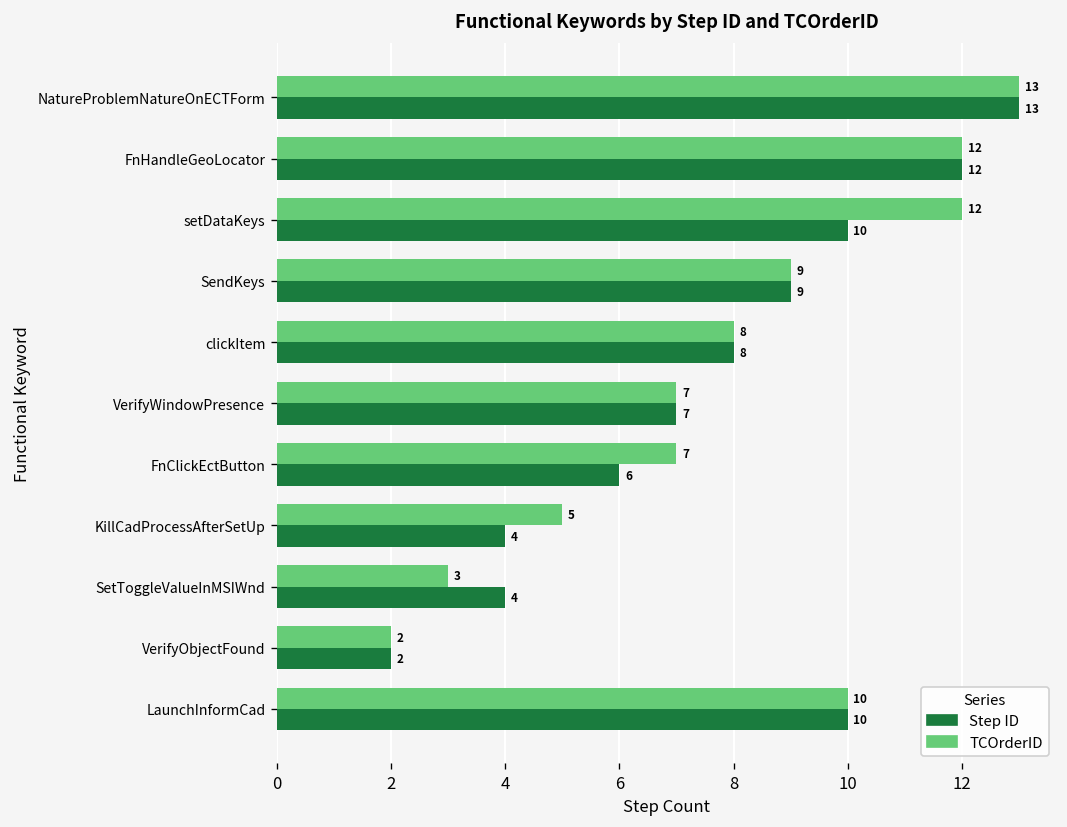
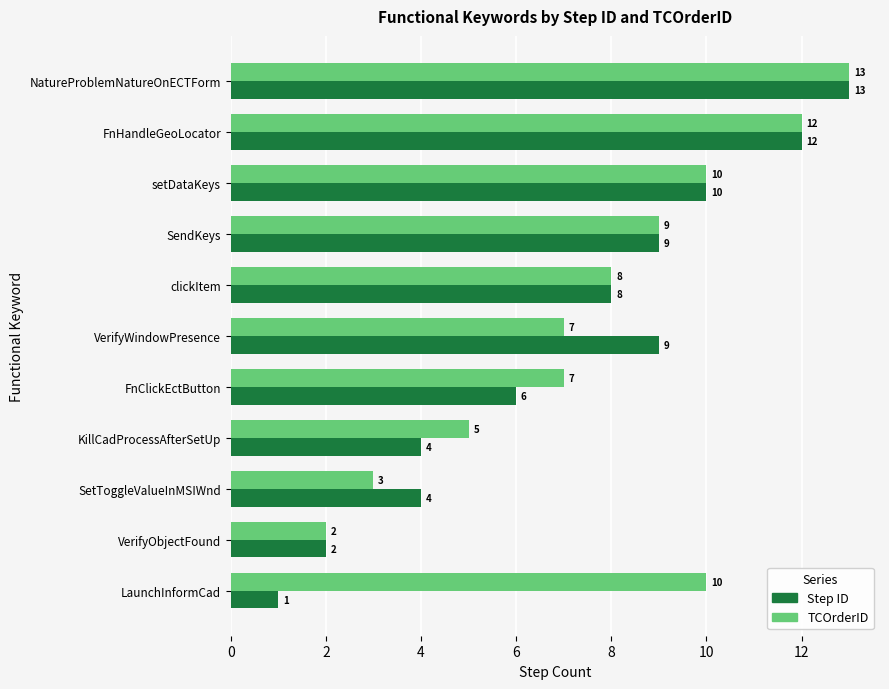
TCOrderID, setDataKeys: 12 -> 10
Step ID, VerifyWindowPresence: 7 -> 9
Step ID, LaunchInformCad: 10 -> 1
